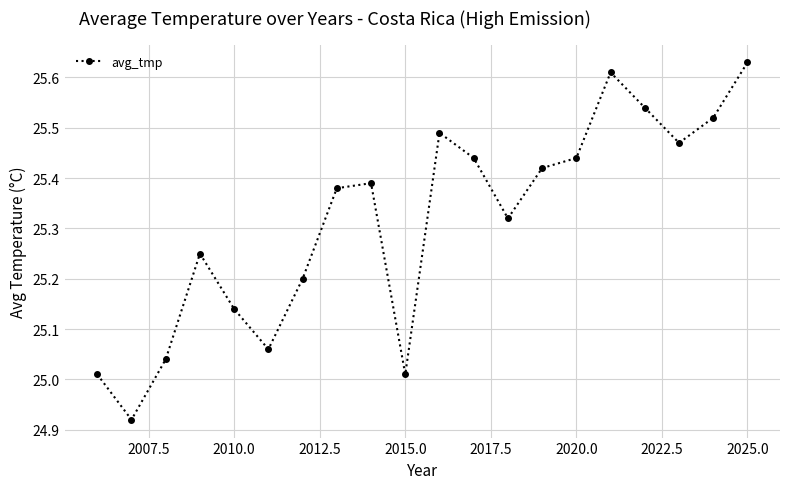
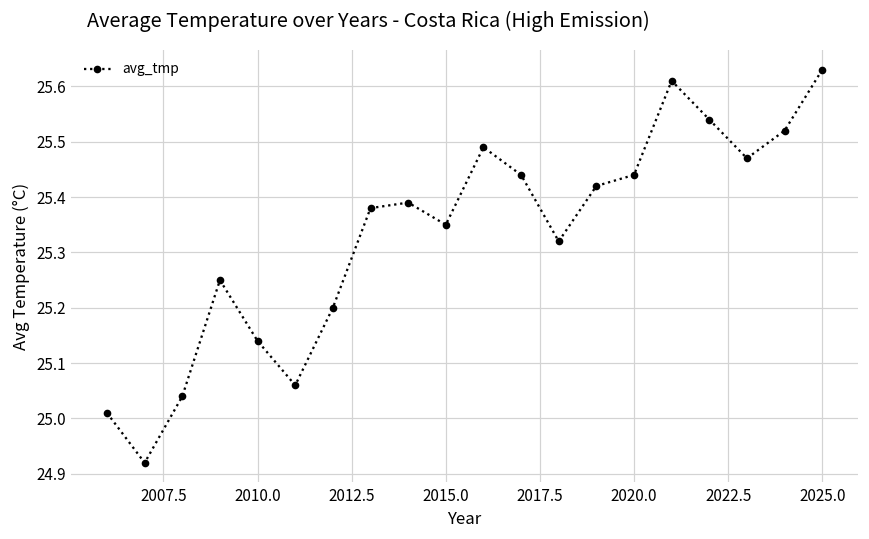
2015.0: 25.01 -> 25.35
